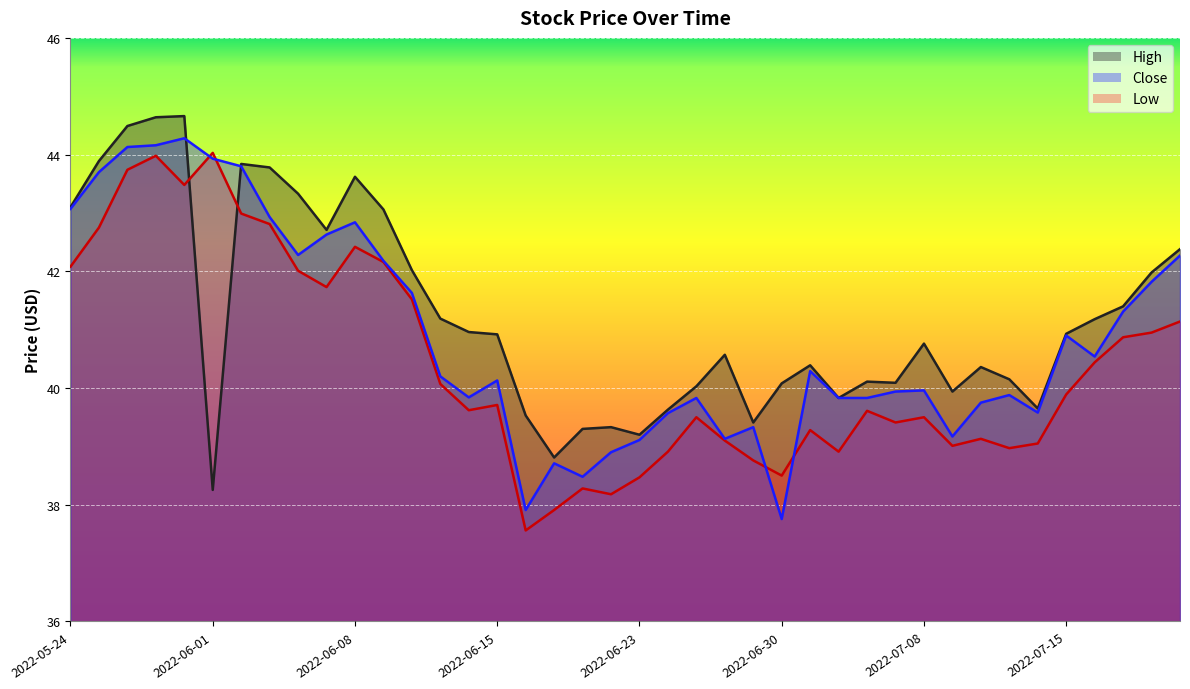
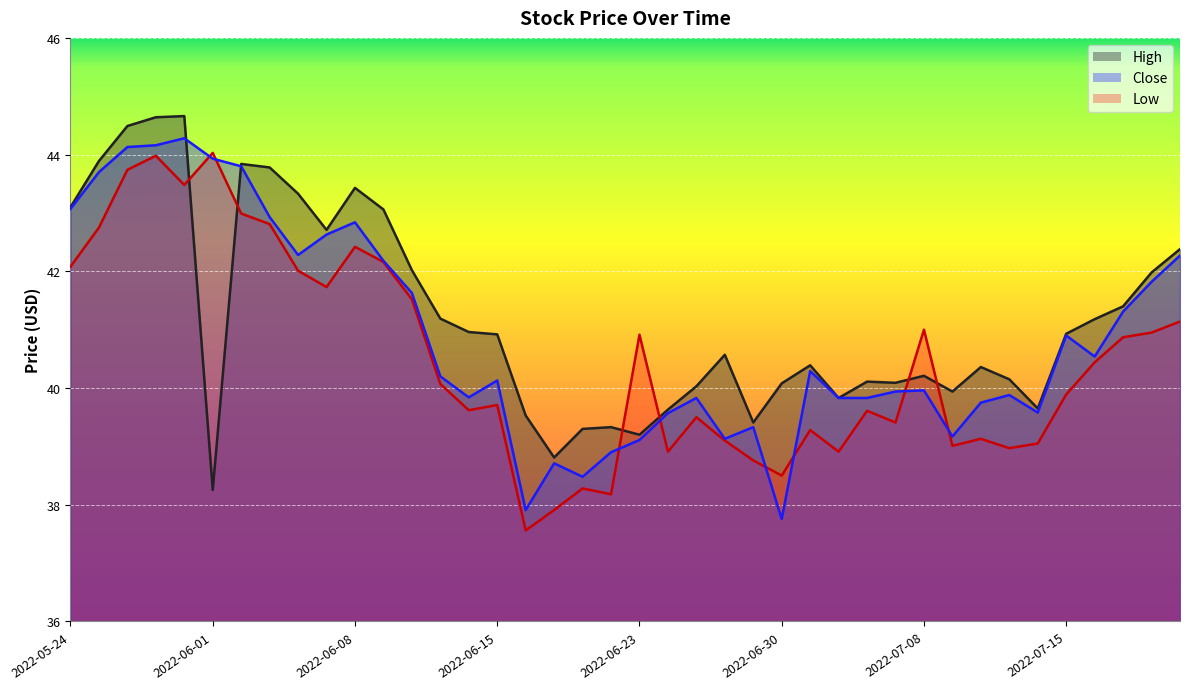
High, 2022-06-08: 43.6 -> 43.4
Low, 2022-06-23: 38.5 -> 40.9
High, 2022-07-08: 40.8 -> 40.2
Low, 2022-07-08: 39.5 -> 41.0
